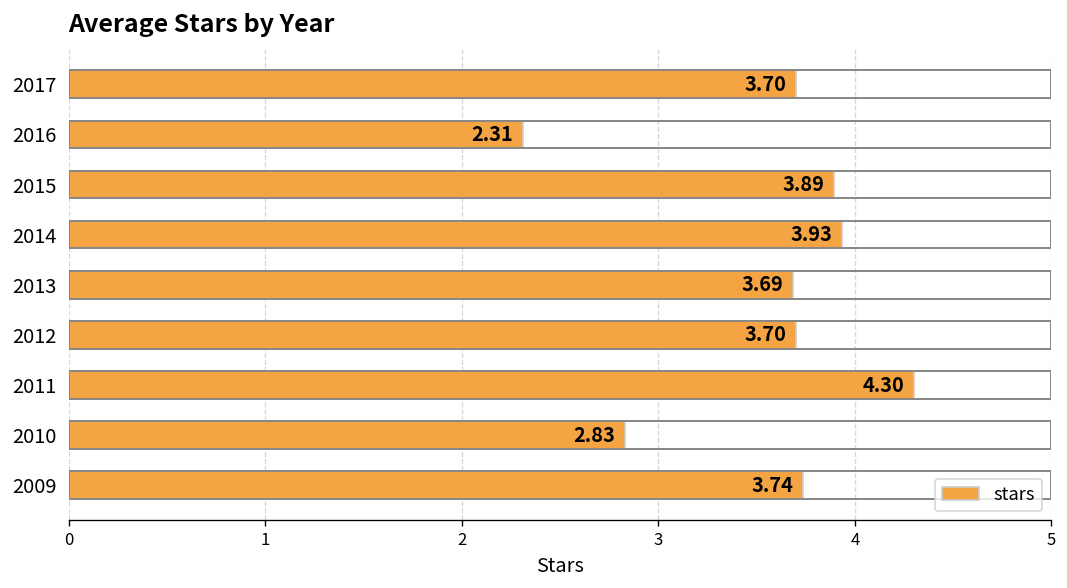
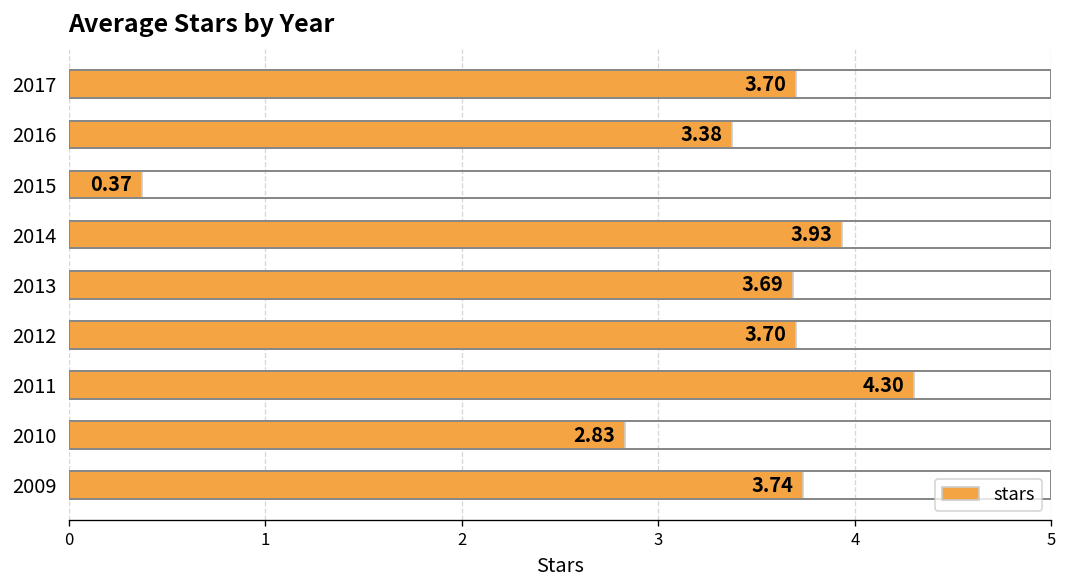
2016: 2.31 -> 3.38
2015: 3.89 -> 0.37
